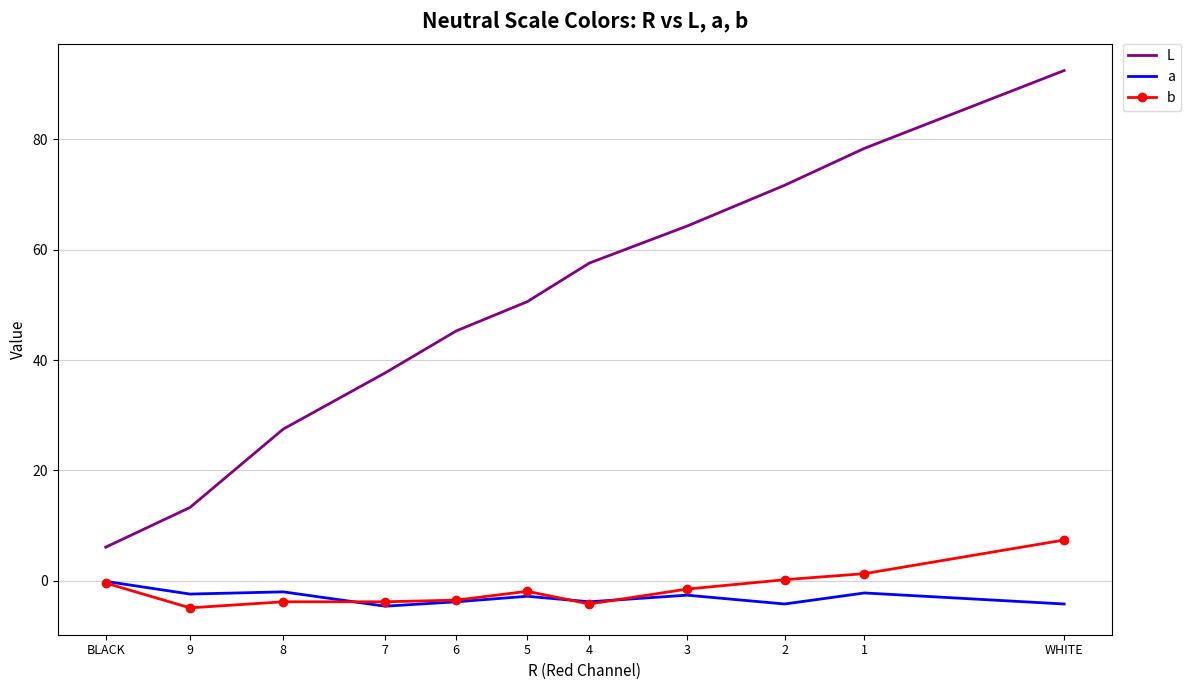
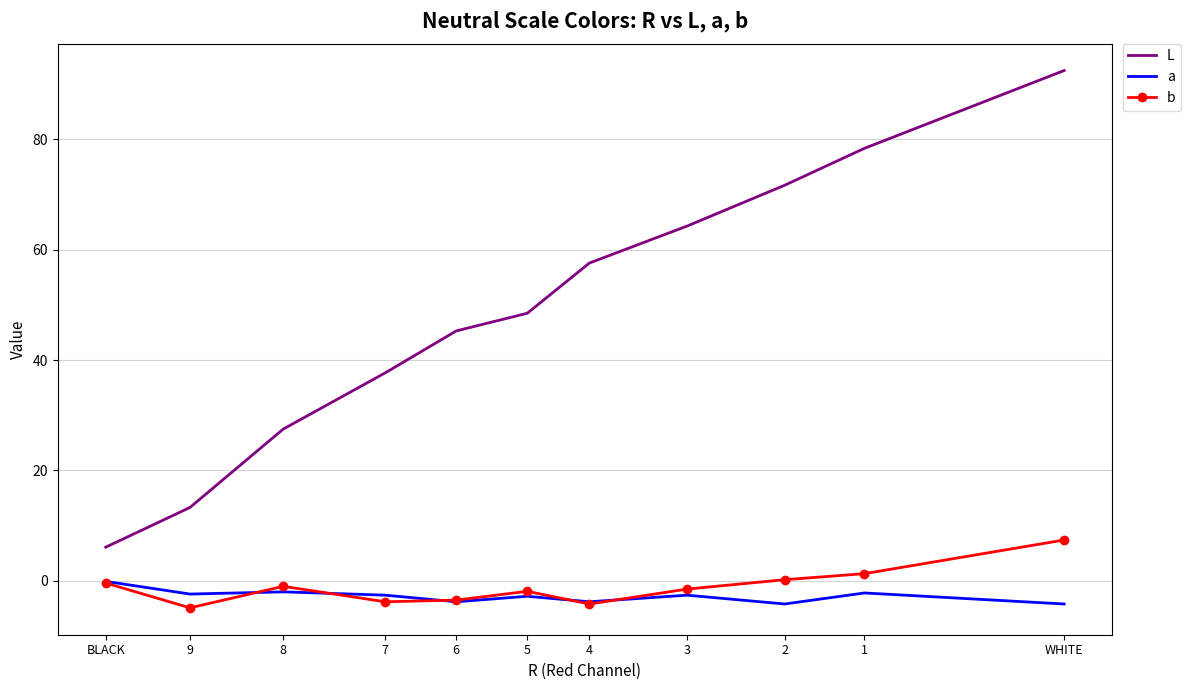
b, 8: -4 -> -1
a, 7: -5 -> -3
L, 5: 51 -> 49
